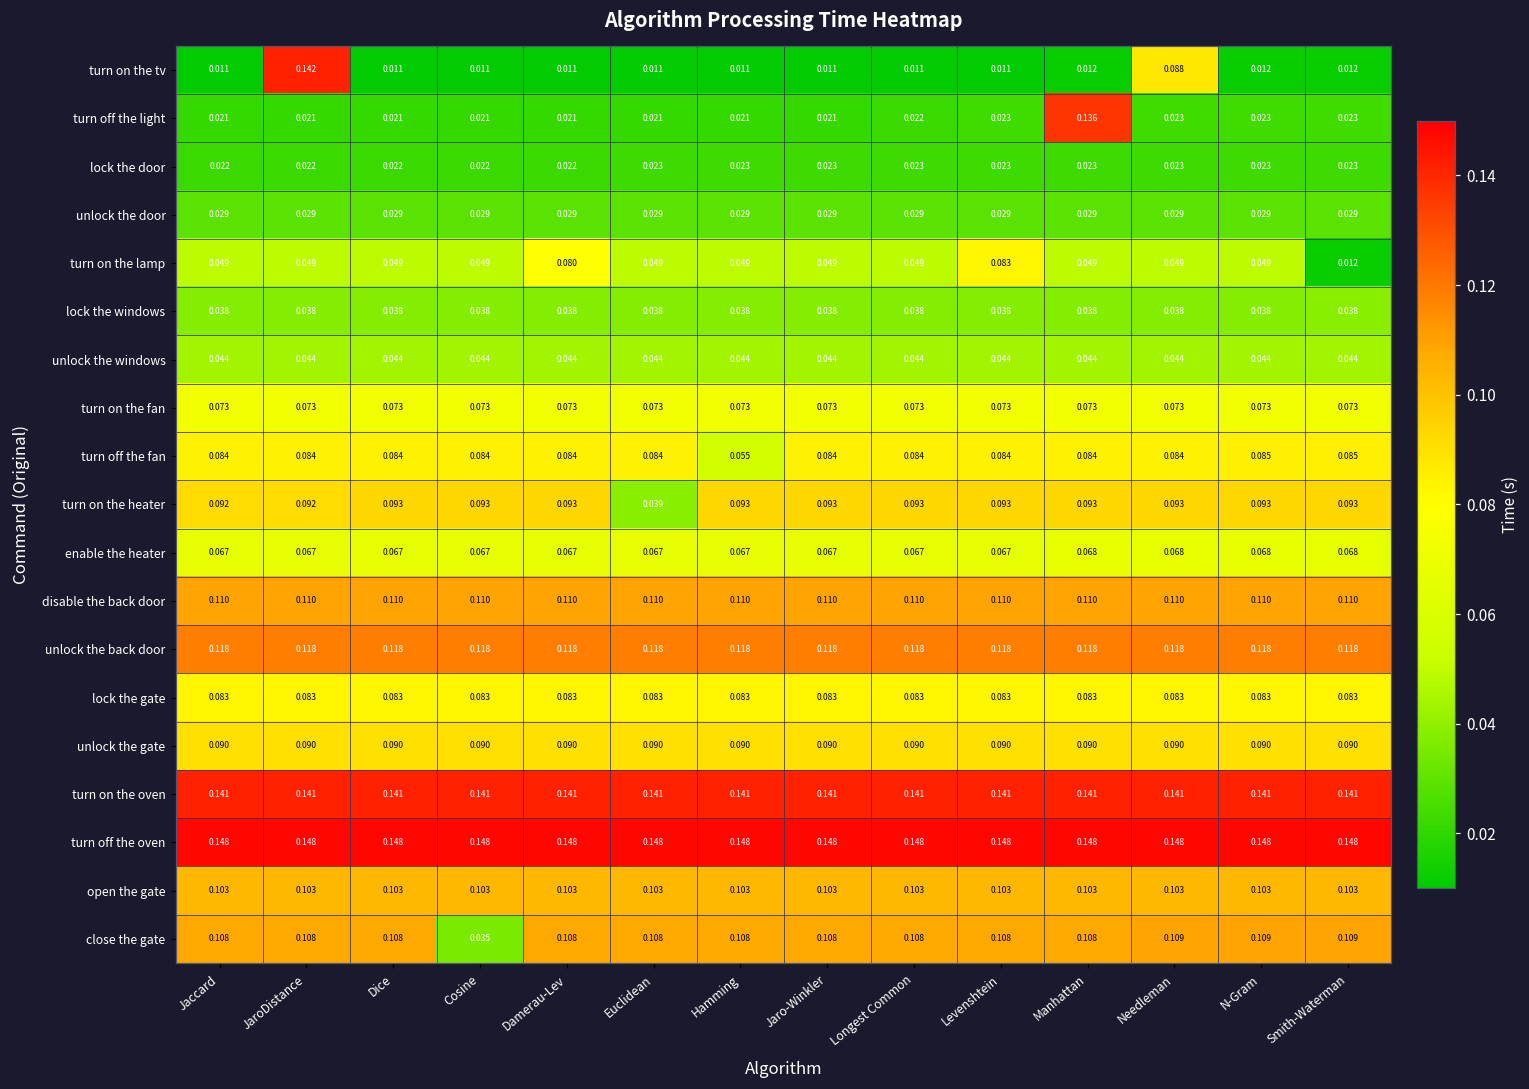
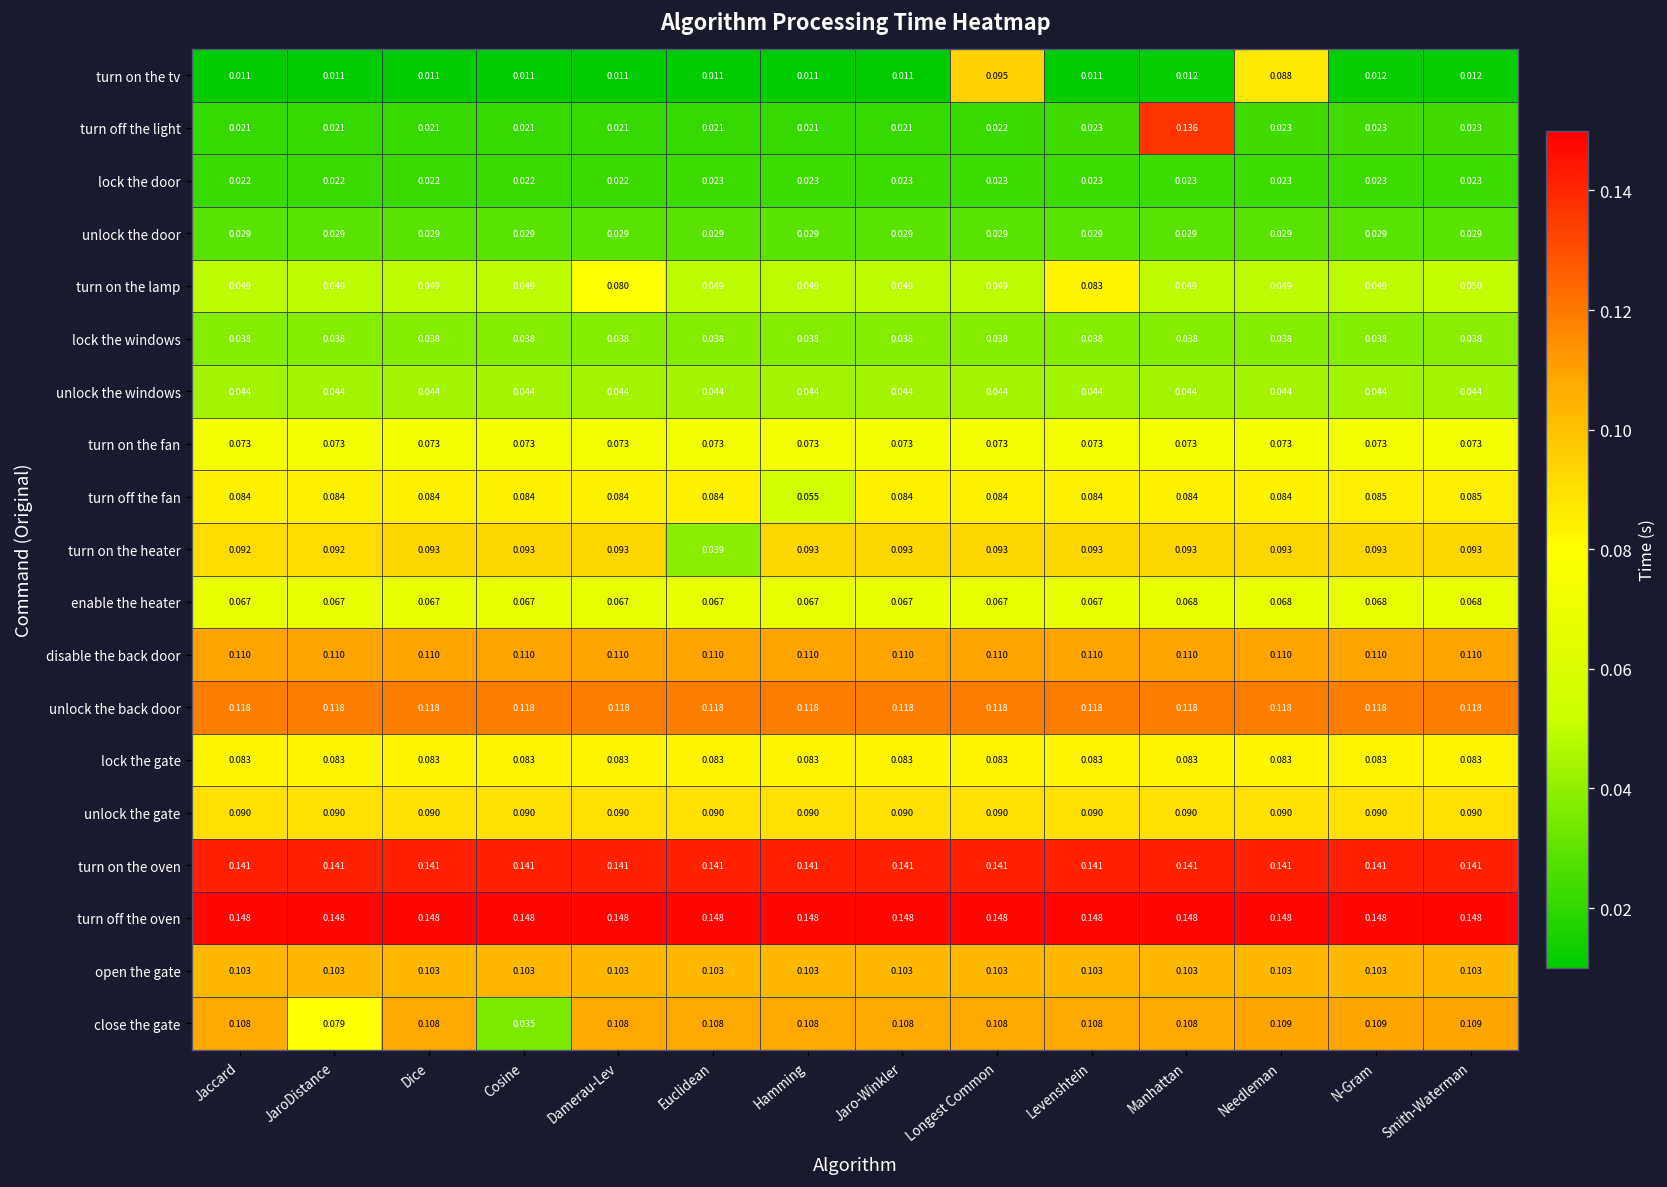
turn on the tv, JaroDistance: 0.142 -> 0.011
turn on the tv, Longest Common: 0.011 -> 0.095
turn on the lamp, Smith-Waterman: 0.012 -> 0.050
close the gate, JaroDistance: 0.108 -> 0.079
